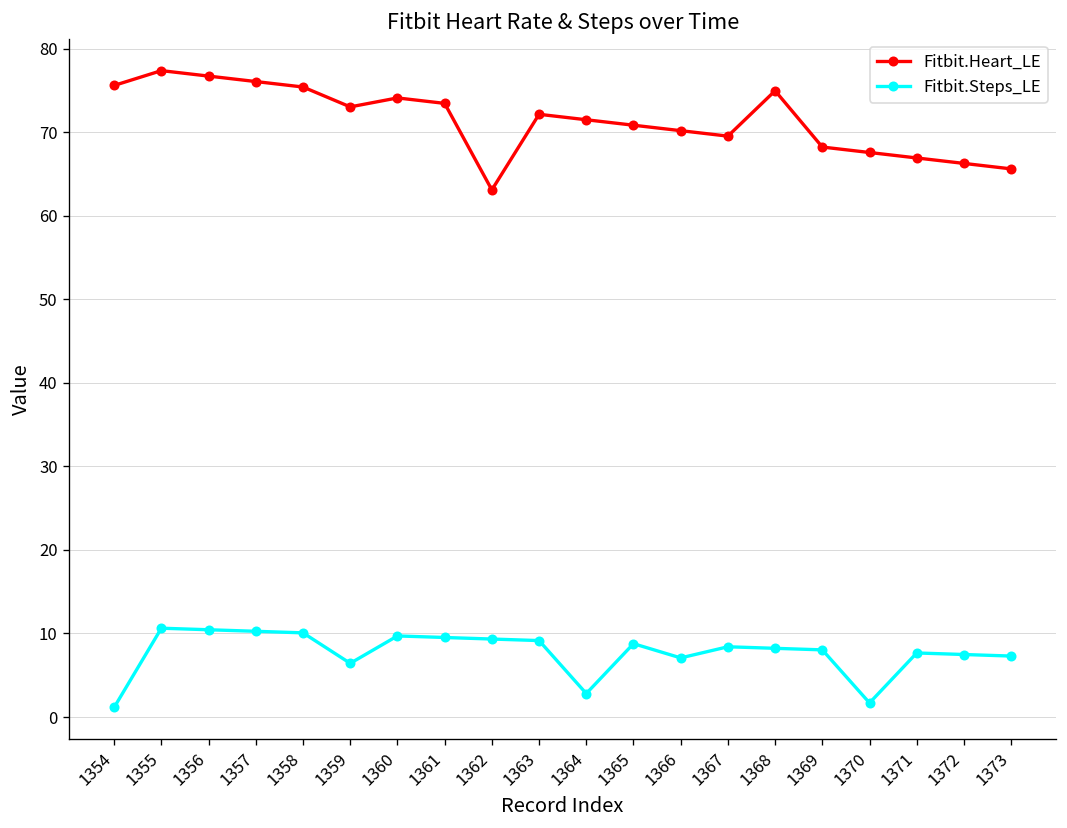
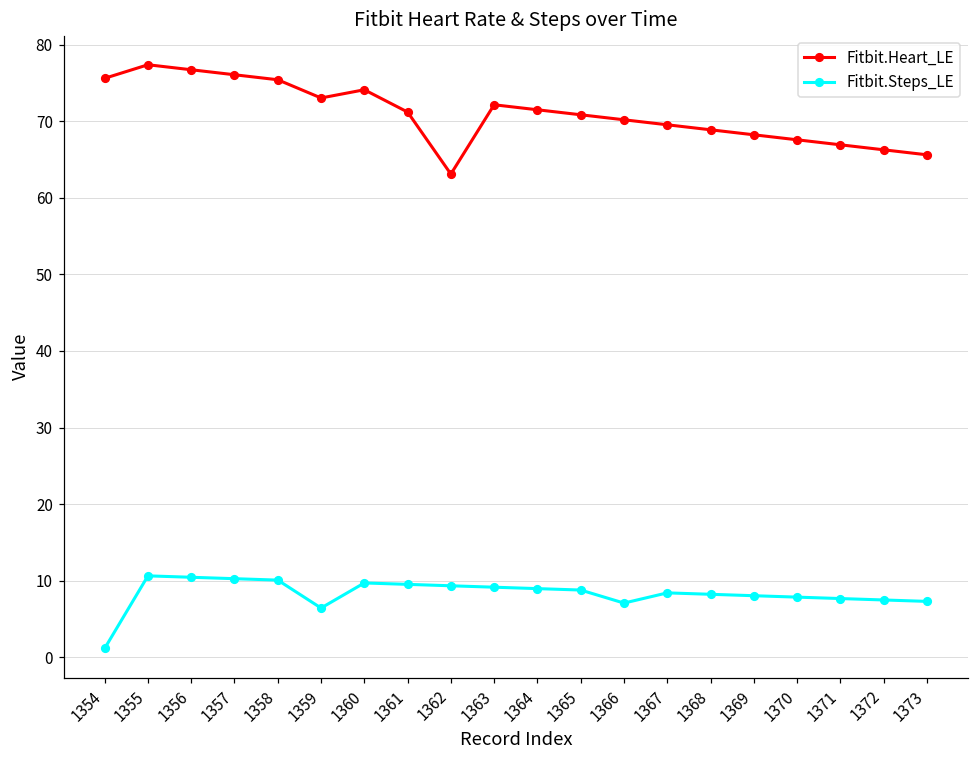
Fitbit.Heart_LE, 1361: 73 -> 71
Fitbit.Steps_LE, 1364: 3 -> 9
Fitbit.Heart_LE, 1368: 75 -> 69
Fitbit.Steps_LE, 1370: 2 -> 8
